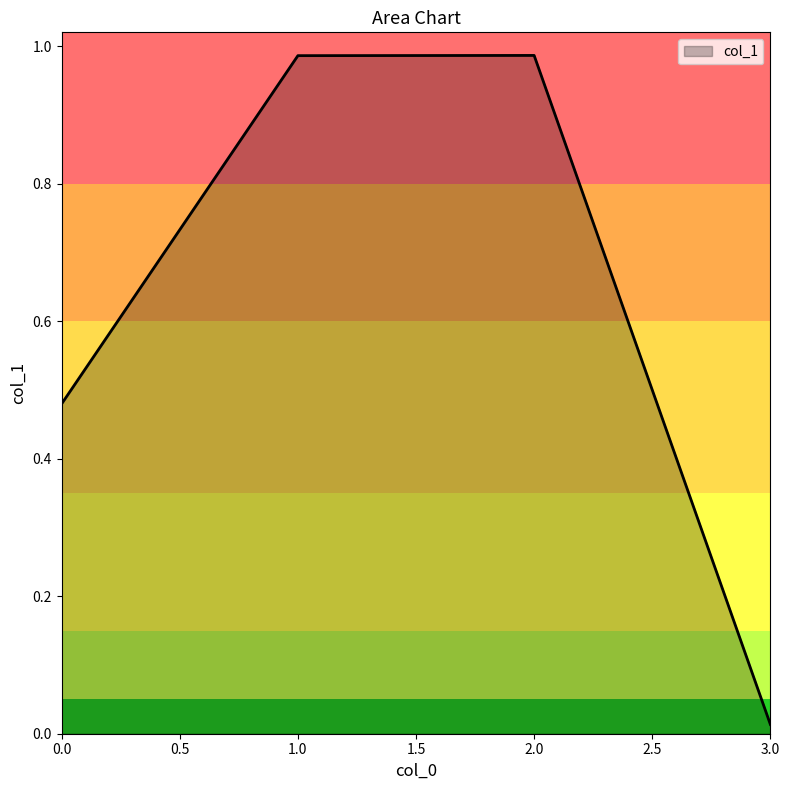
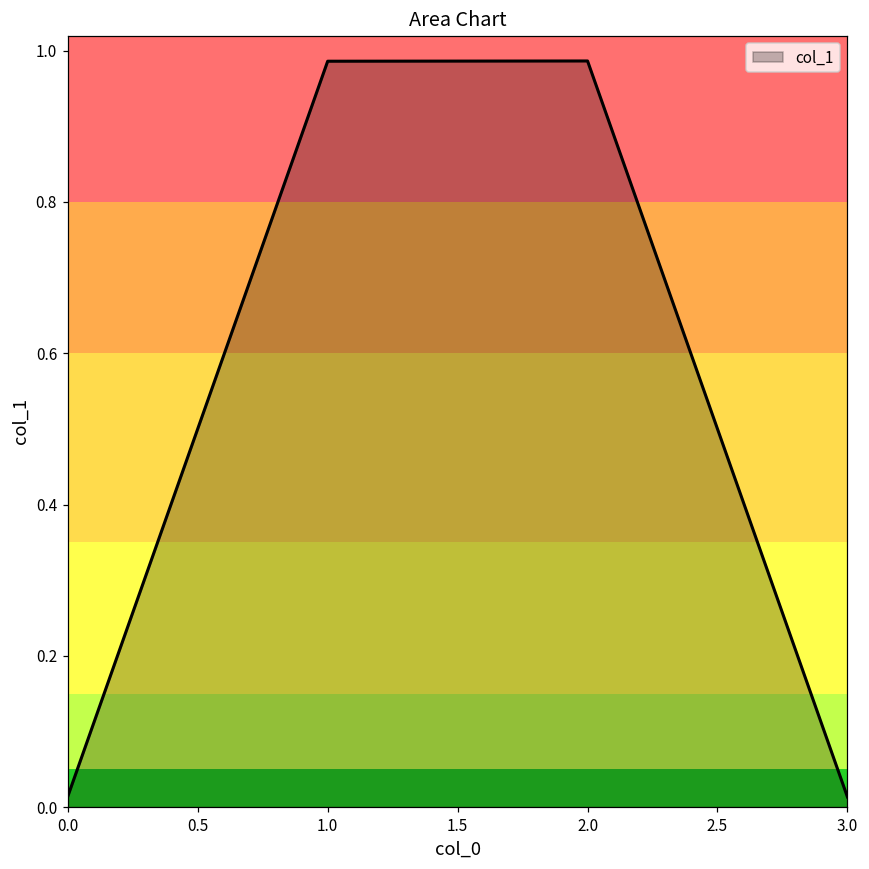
0.0: 0.48 -> 0.01
